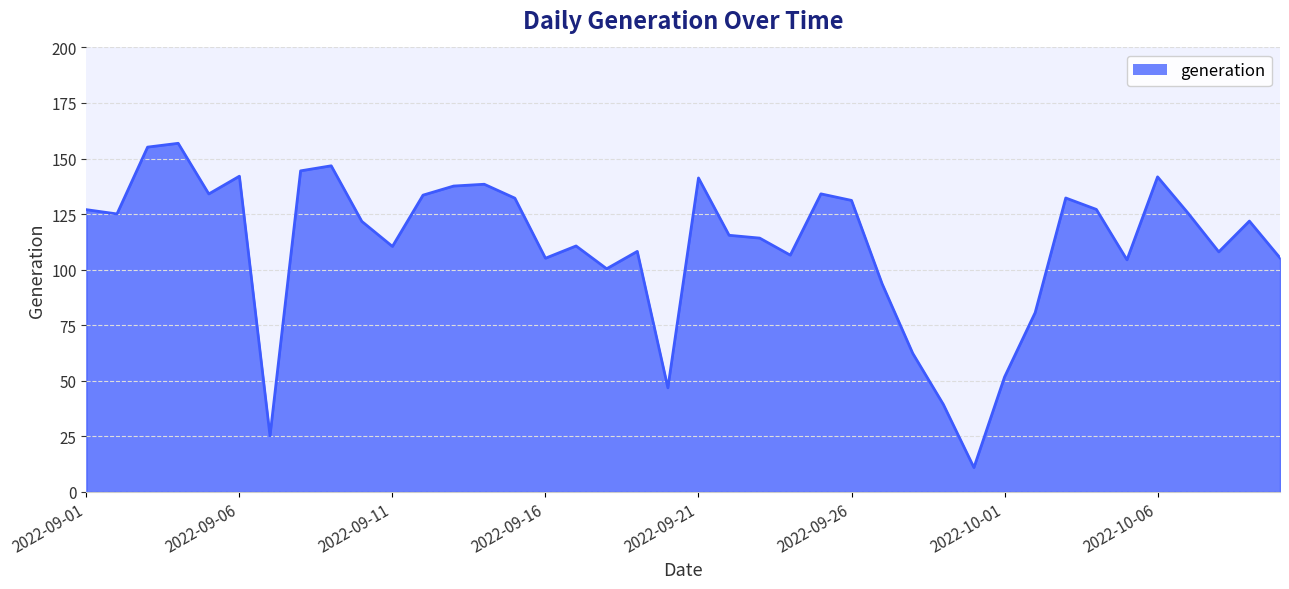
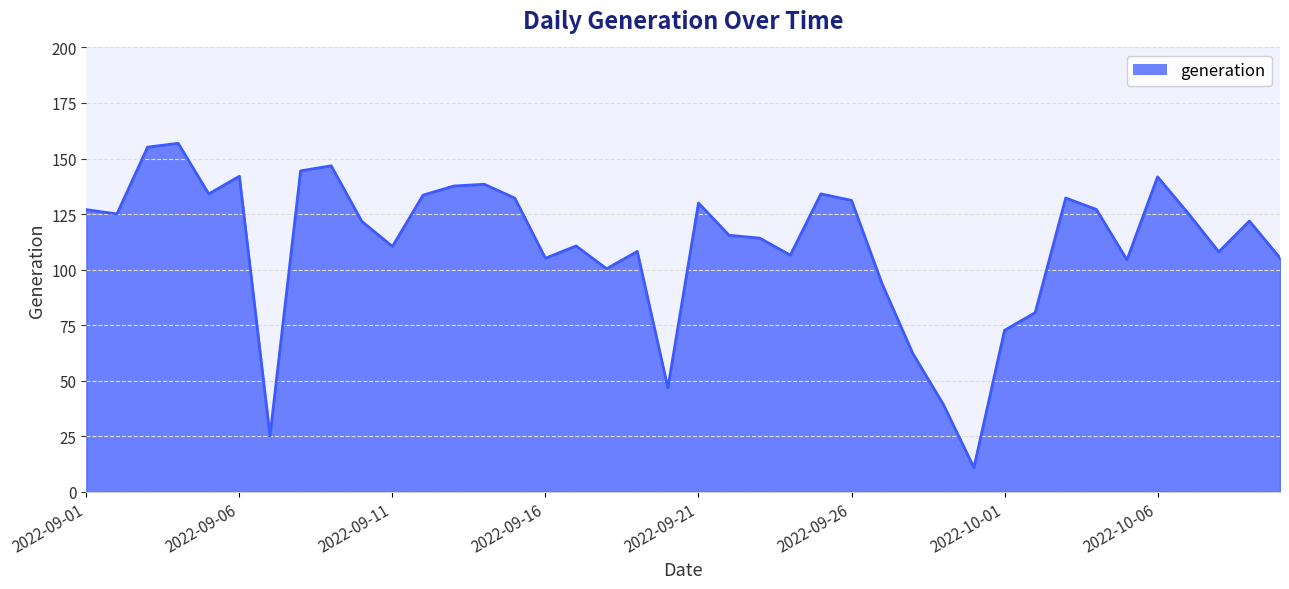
2022-09-21: 141 -> 130
2022-10-01: 52 -> 73
